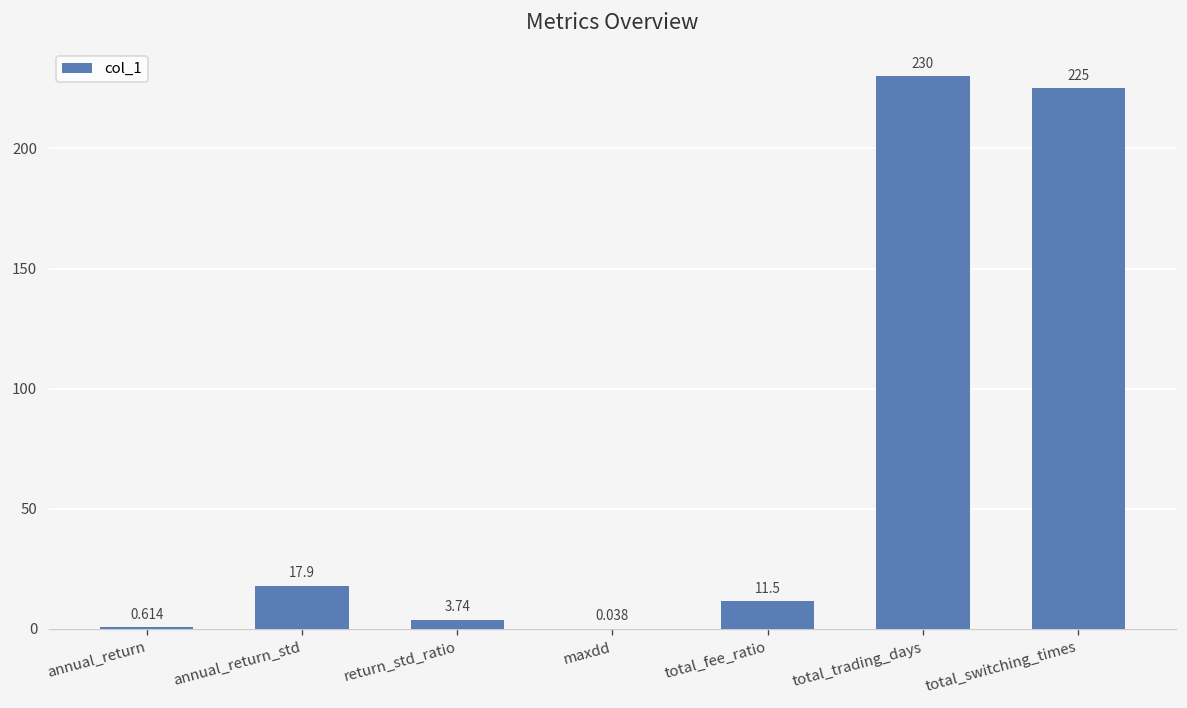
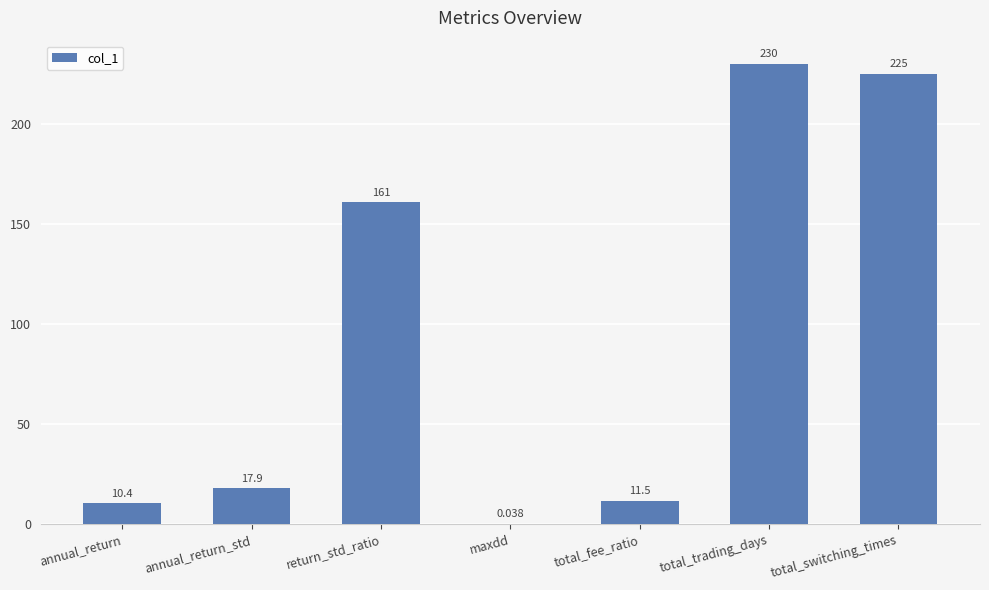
annual_return: 0.614 -> 10.4
return_std_ratio: 3.74 -> 161
